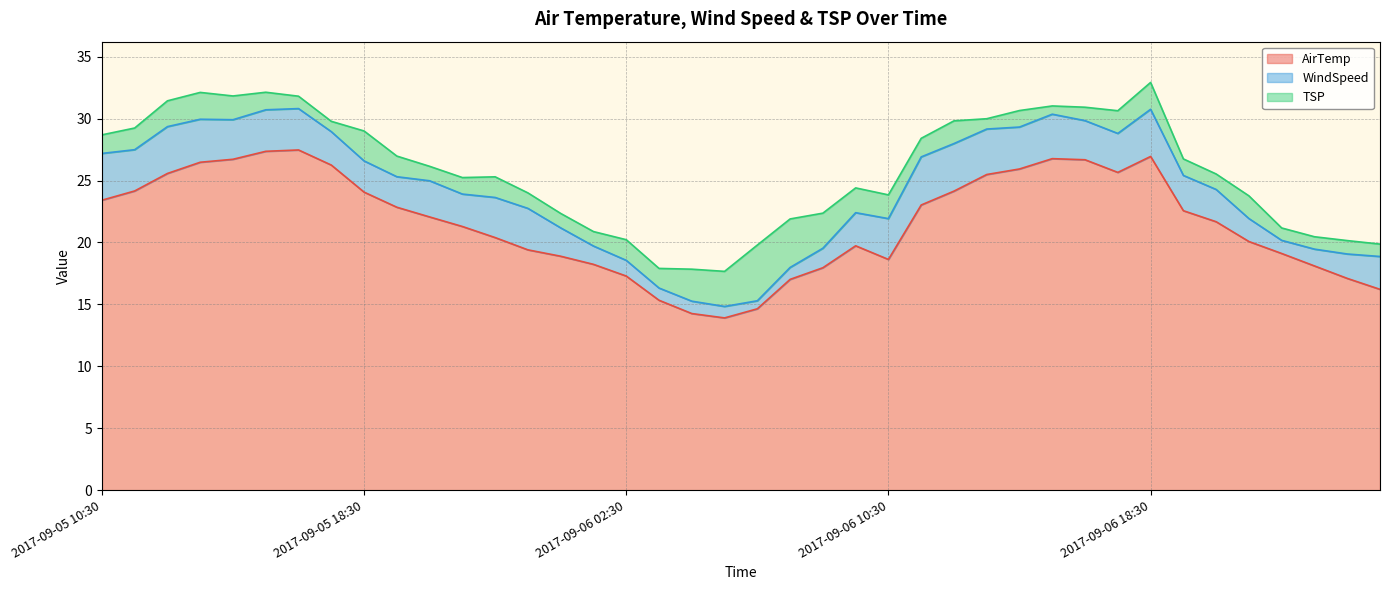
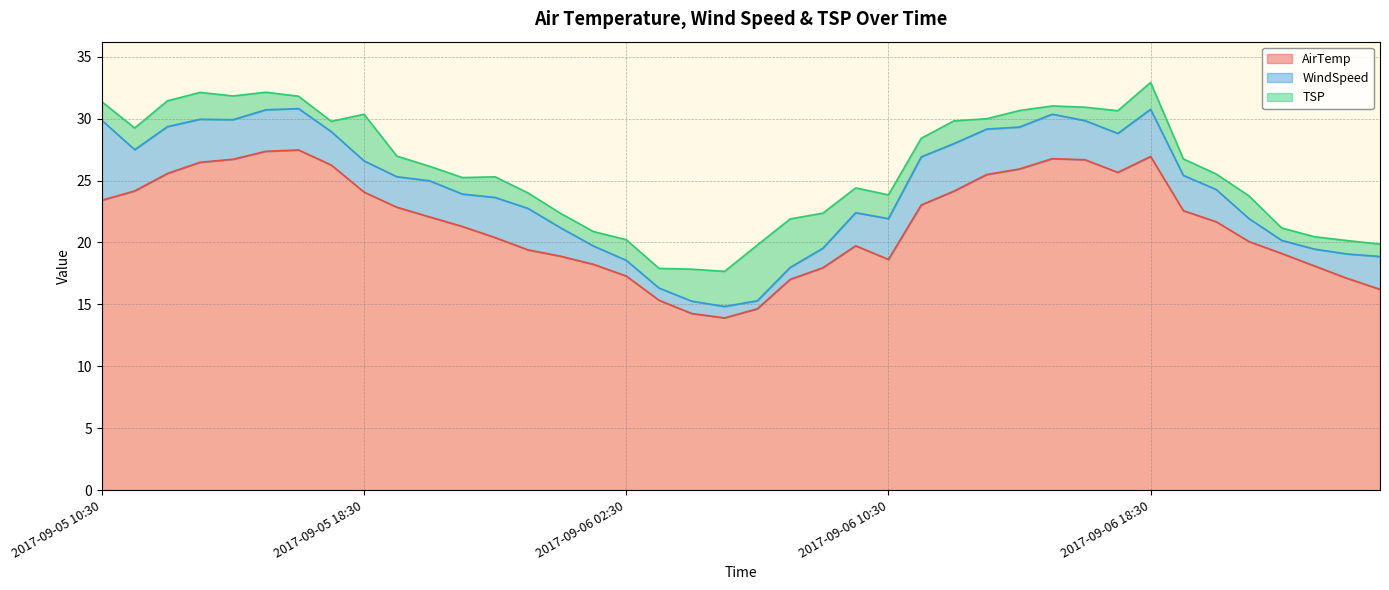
WindSpeed, 2017-09-05 10:30: 3.8 -> 6.4
TSP, 2017-09-05 18:30: 2.4 -> 3.8
